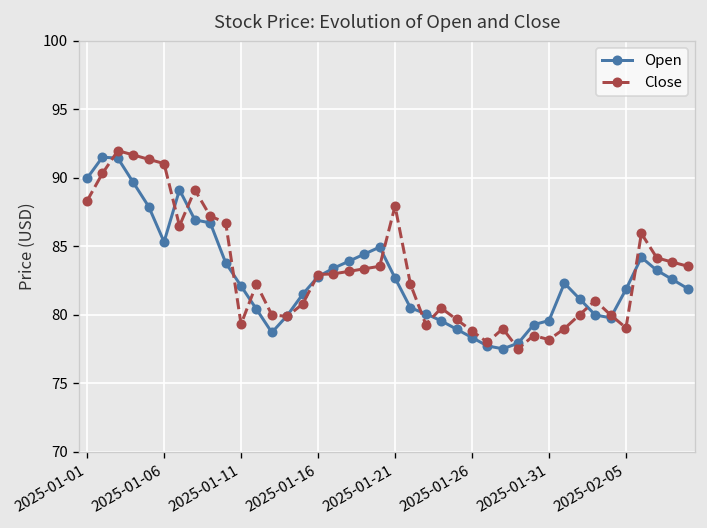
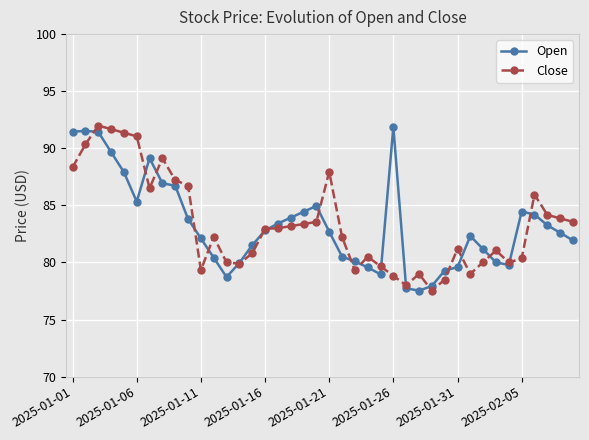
Open, 2025-01-01: 90.0 -> 91.5
Open, 2025-01-26: 78.4 -> 91.9
Close, 2025-01-31: 78.2 -> 81.2
Open, 2025-02-05: 81.9 -> 84.5
Close, 2025-02-05: 79.1 -> 80.4
